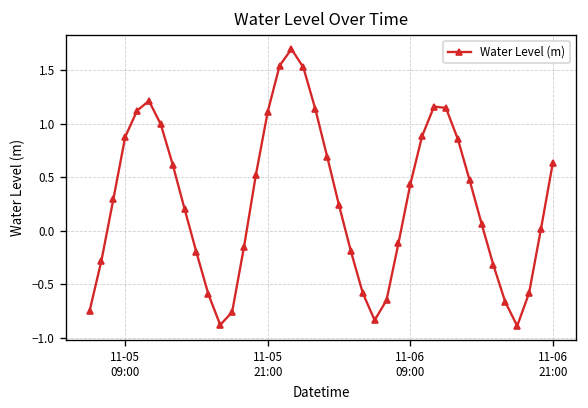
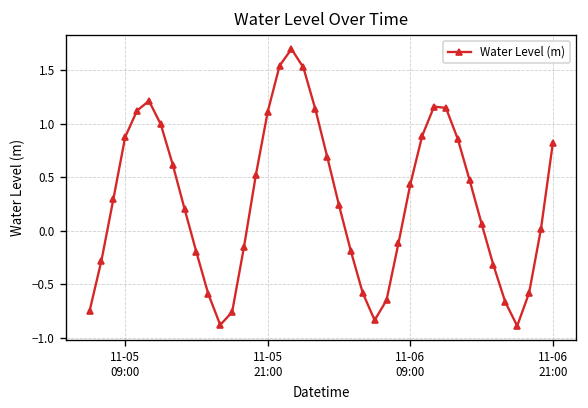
11-06 21:00: 0.6 -> 0.8
